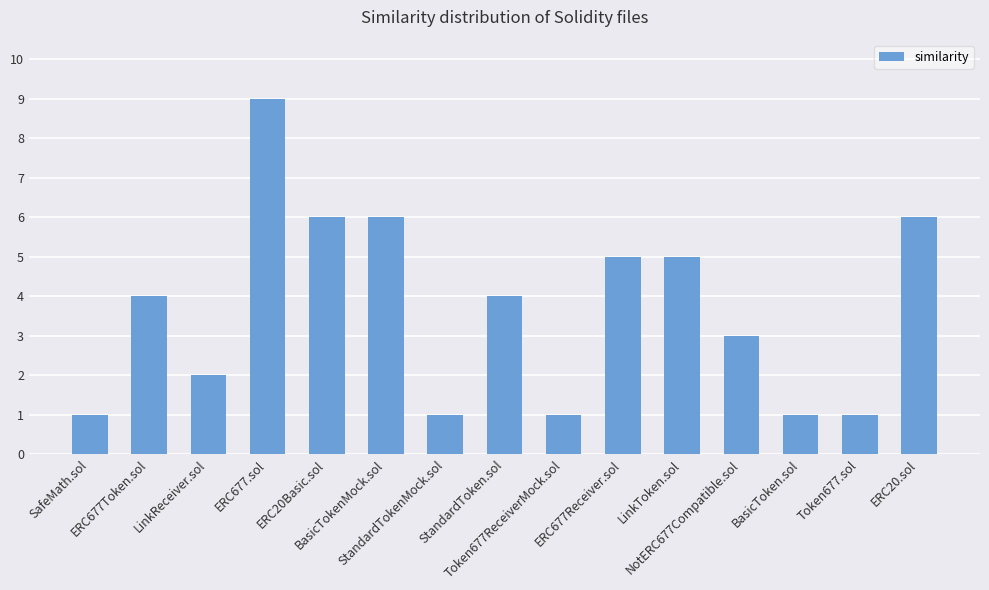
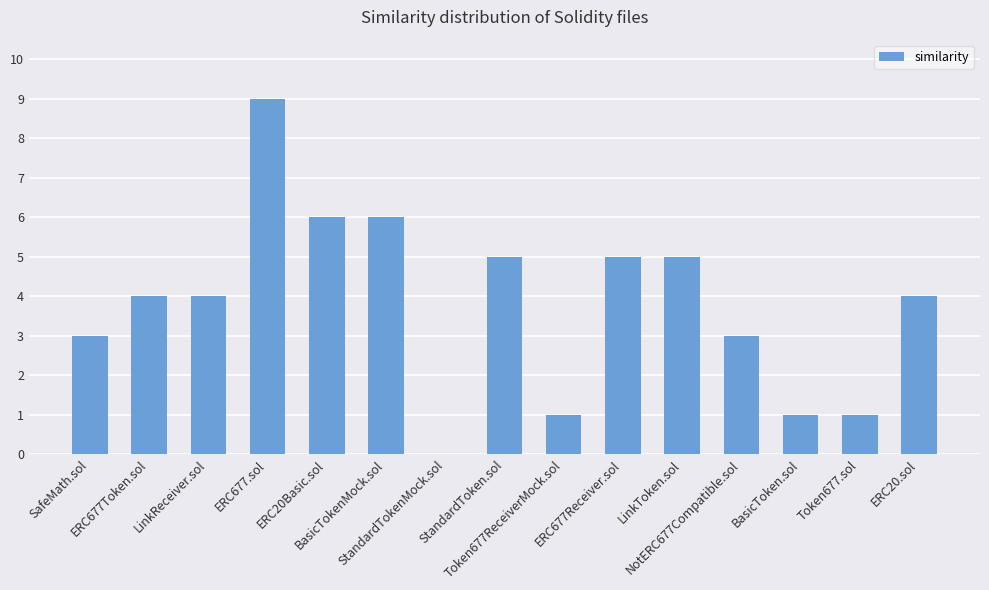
SafeMath.sol: 1 -> 3
LinkReceiver.sol: 2 -> 4
StandardTokenMock.sol: 1 -> 0
StandardToken.sol: 4 -> 5
ERC20.sol: 6 -> 4
